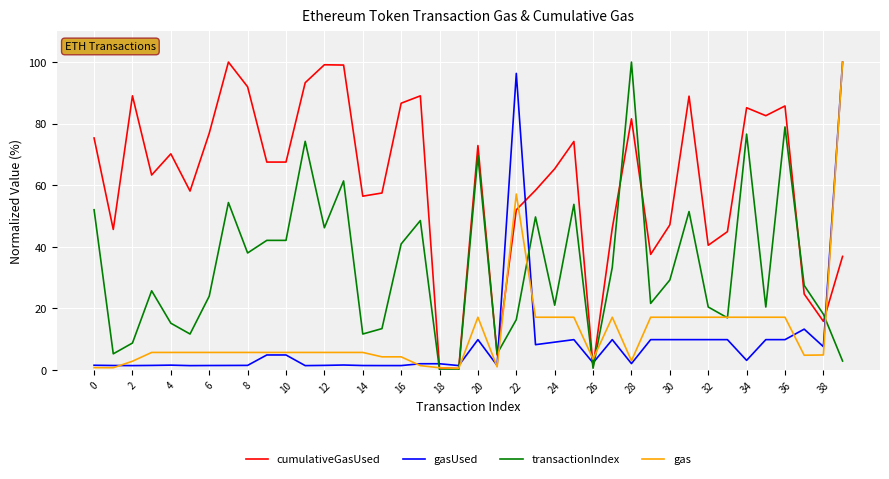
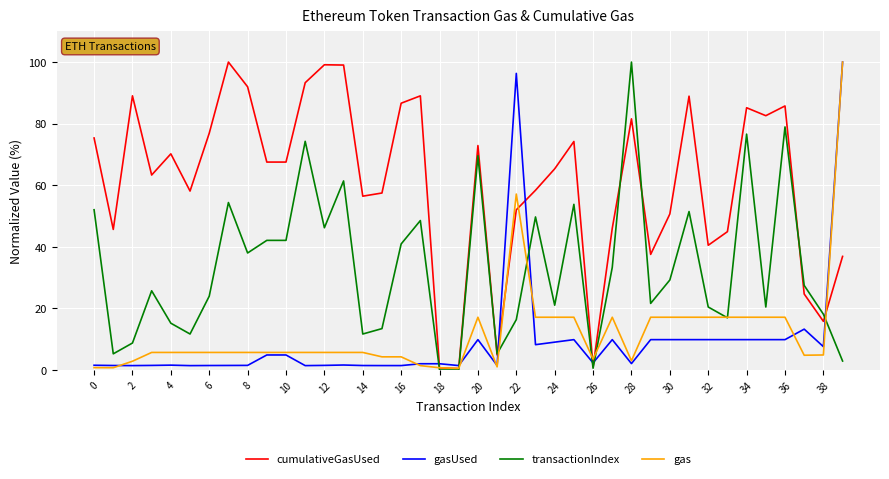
cumulativeGasUsed, 30: 47 -> 51
gasUsed, 34: 3 -> 10
